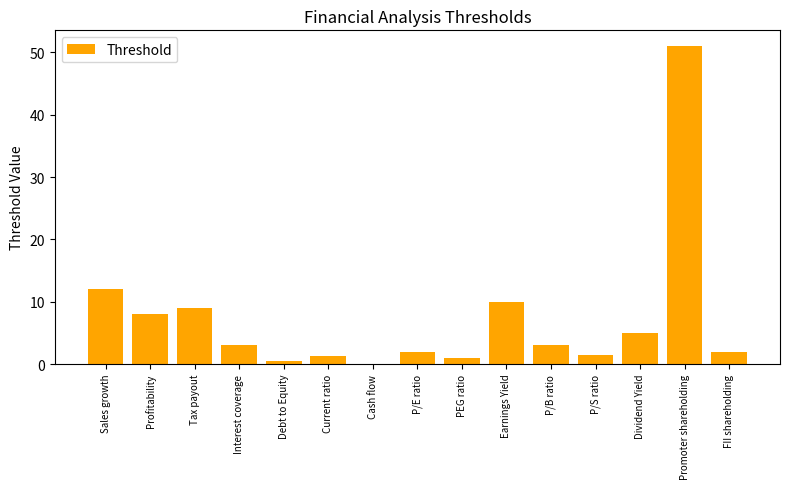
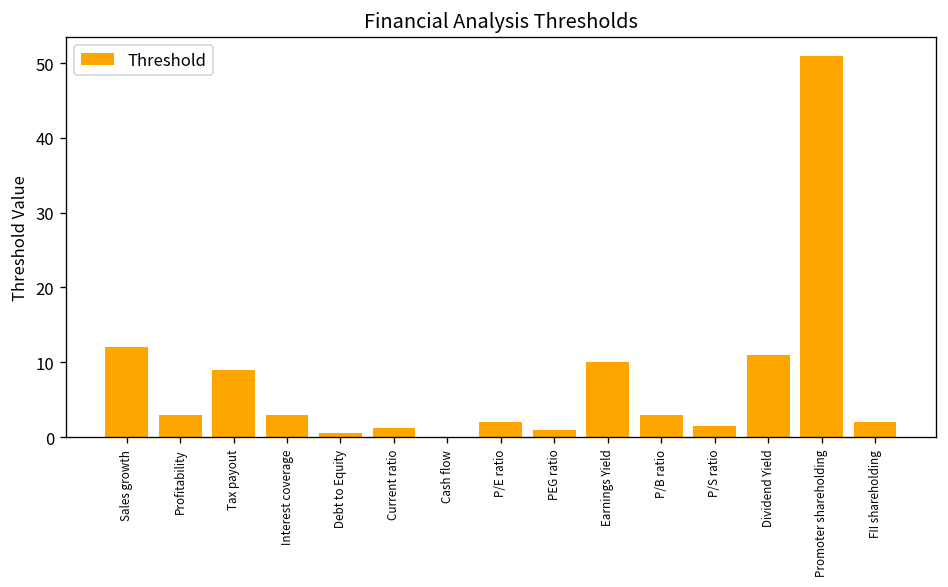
Profitability: 8 -> 3
Dividend Yield: 5 -> 11
